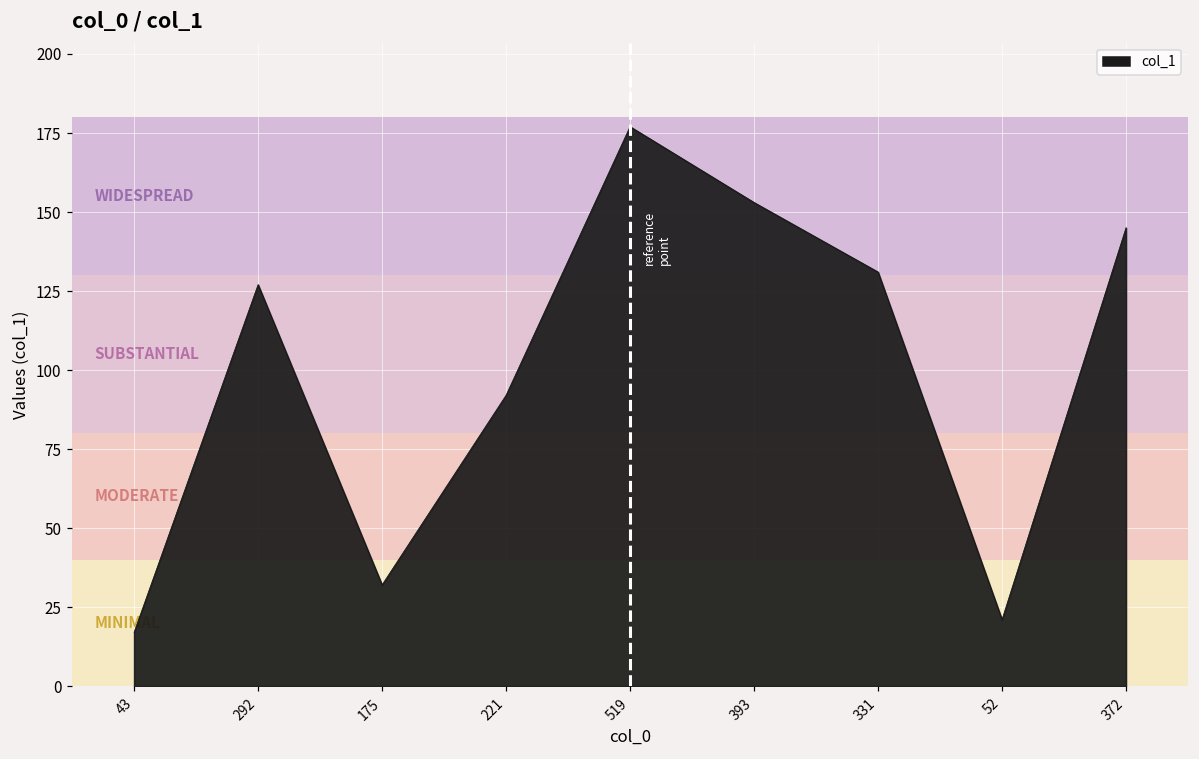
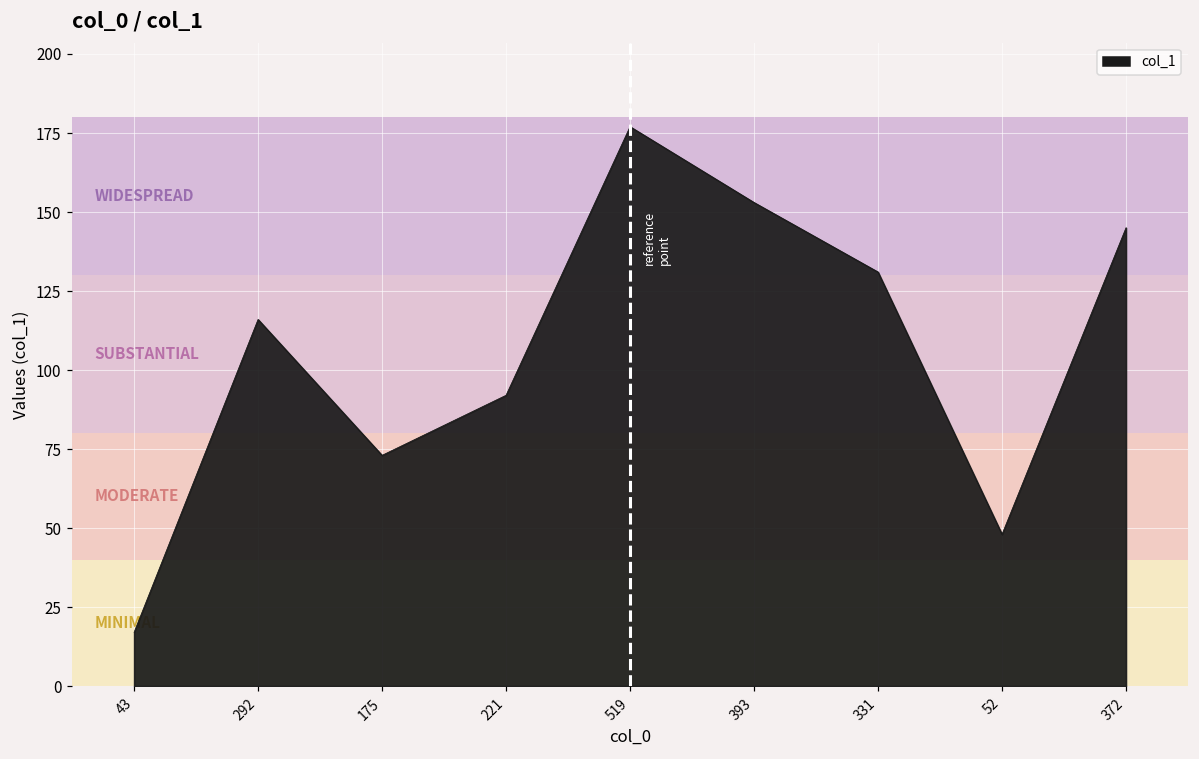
292: 127 -> 116
175: 32 -> 73
52: 21 -> 48
